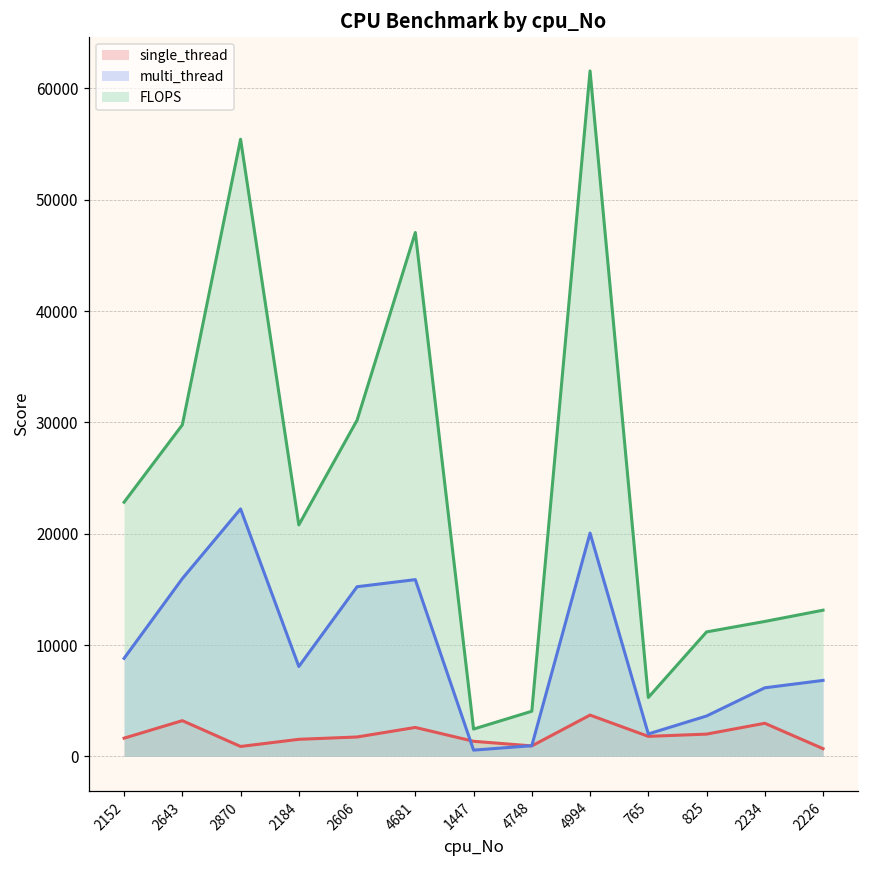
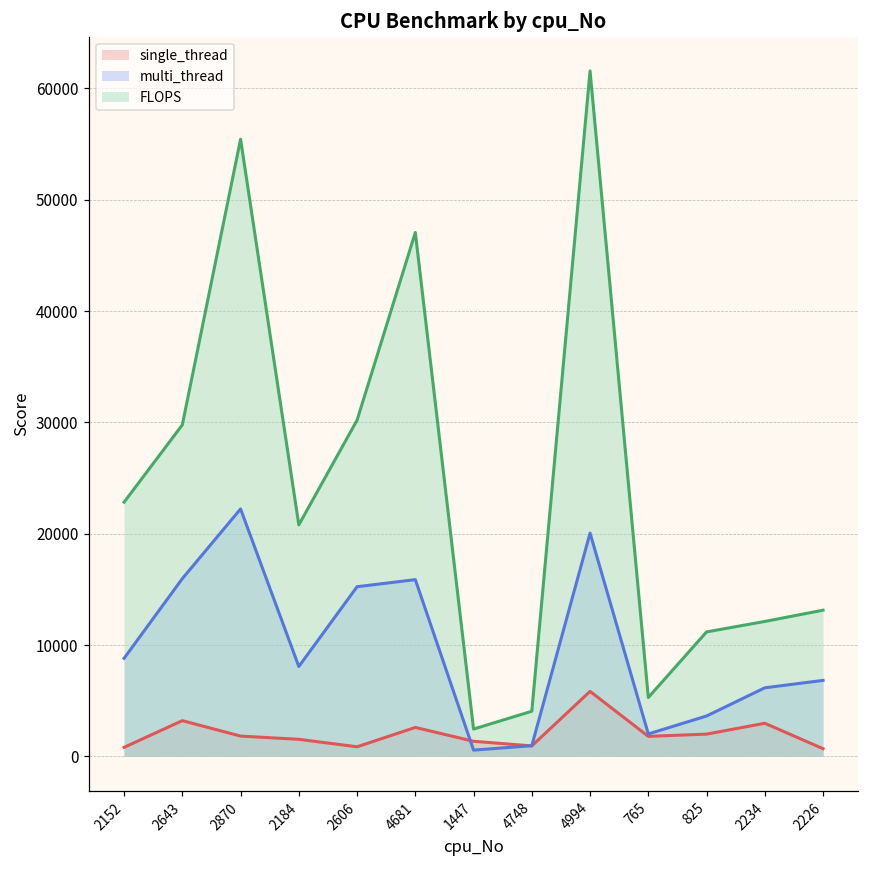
single_thread, 2152: 1600 -> 800
single_thread, 2870: 900 -> 1800
single_thread, 2606: 1700 -> 900
single_thread, 4994: 3700 -> 5800
